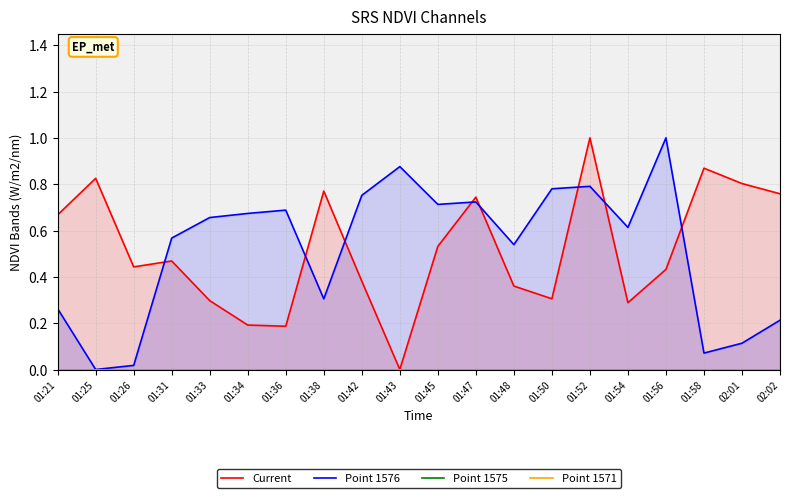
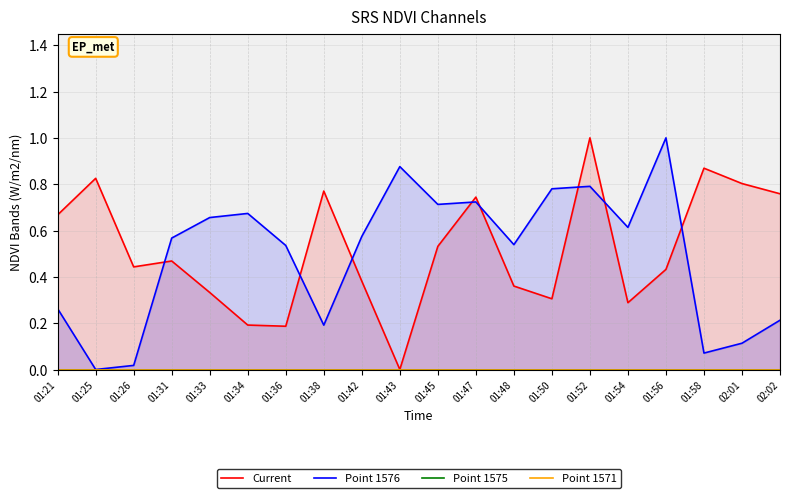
Current, 01:33: 0.30 -> 0.33
Point 1576, 01:36: 0.69 -> 0.54
Point 1576, 01:38: 0.30 -> 0.19
Point 1576, 01:42: 0.75 -> 0.57
